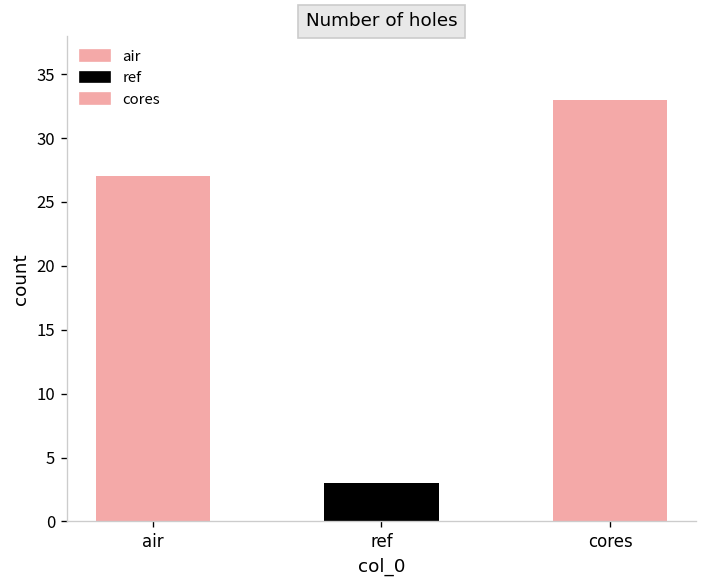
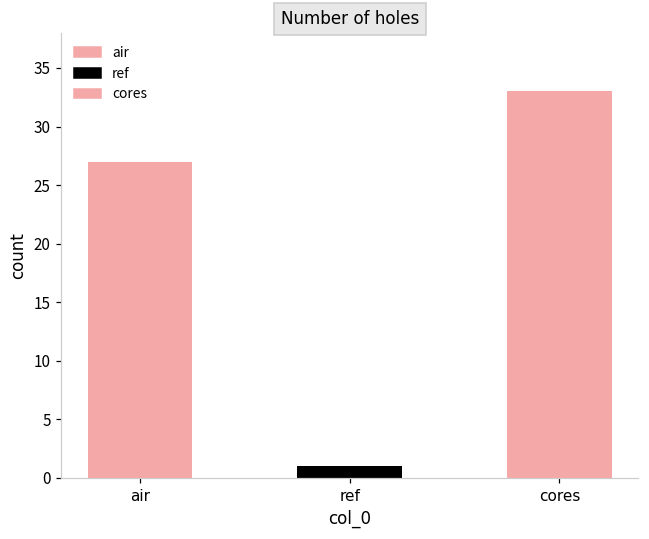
ref: 3 -> 1
